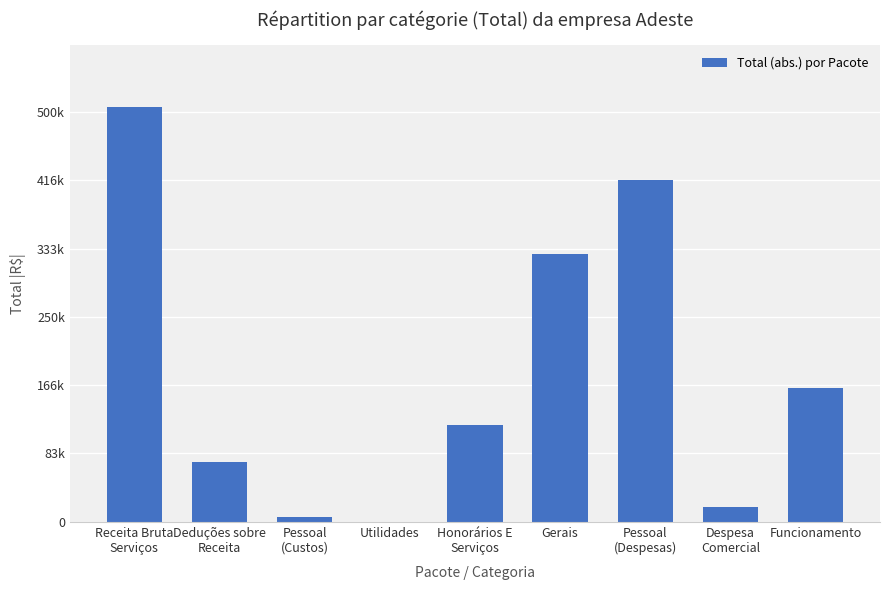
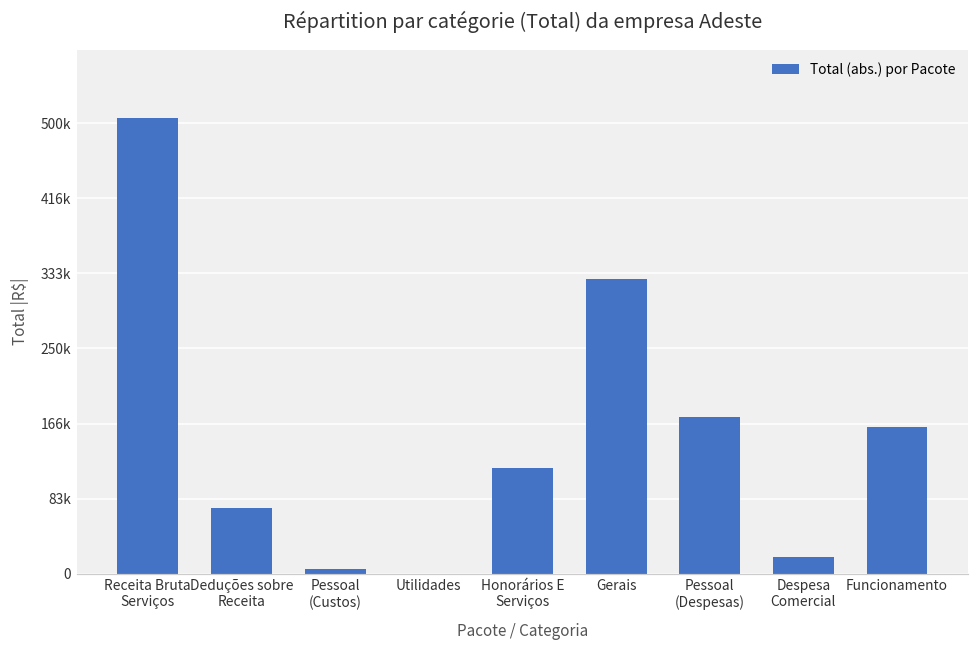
Pessoal (Despesas): 420000 -> 170000
